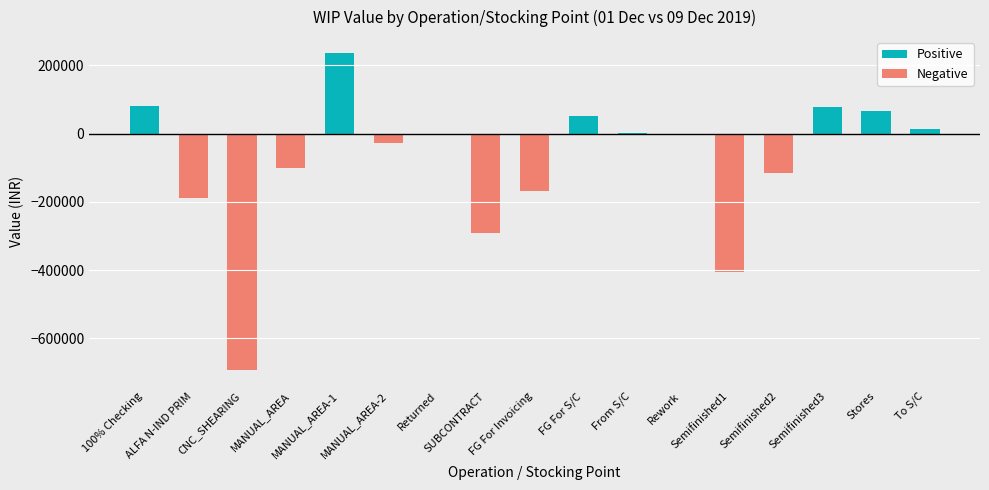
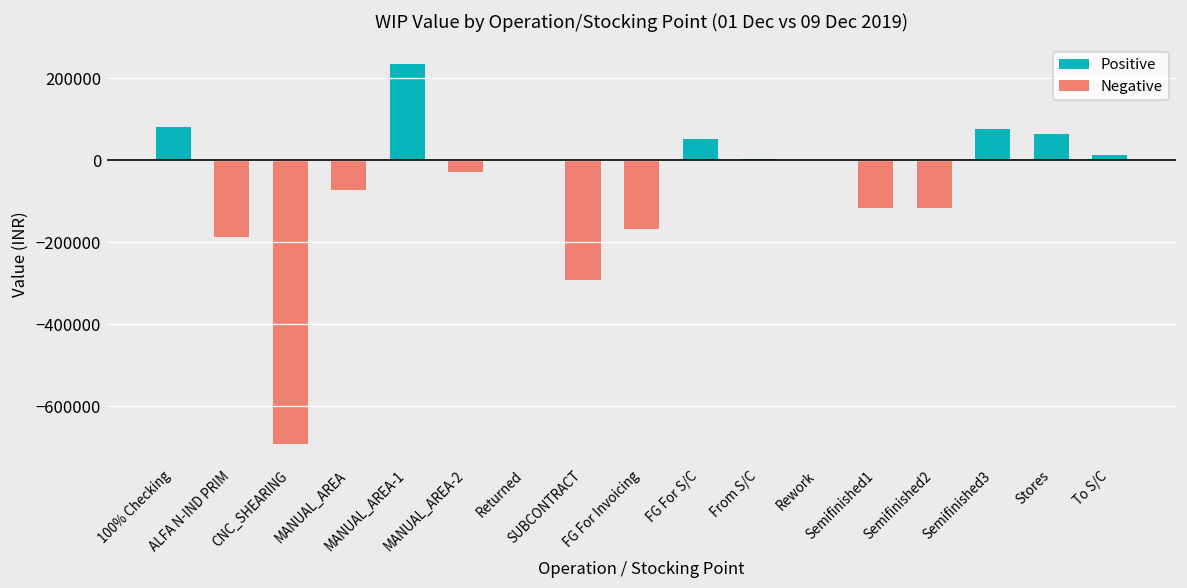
Negative, MANUAL_AREA: -100000 -> -70000
Negative, Semifinished1: -410000 -> -120000
